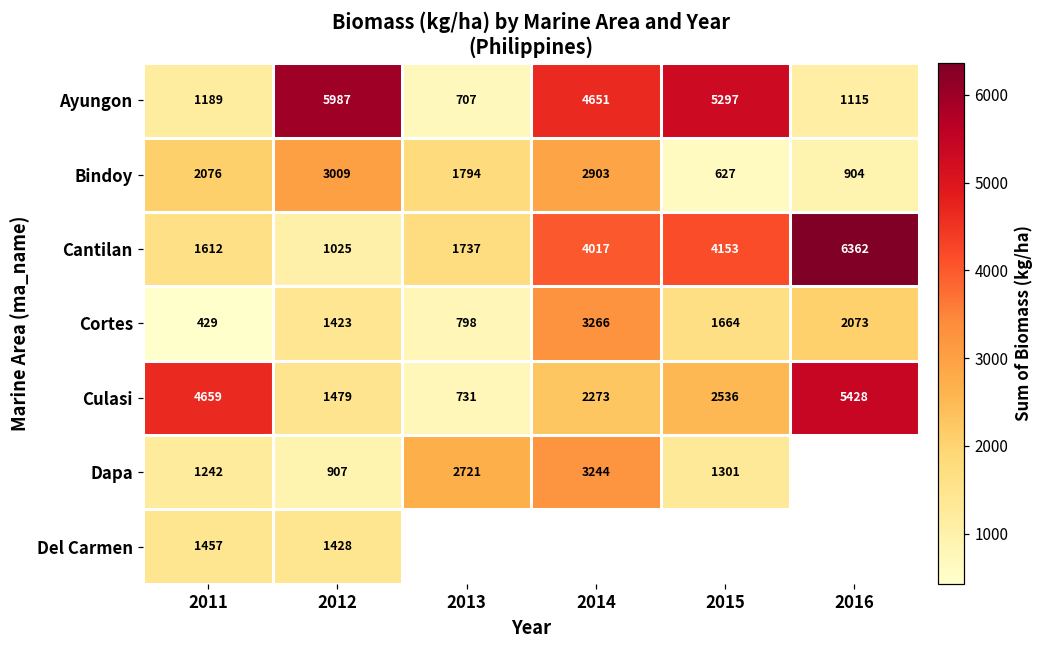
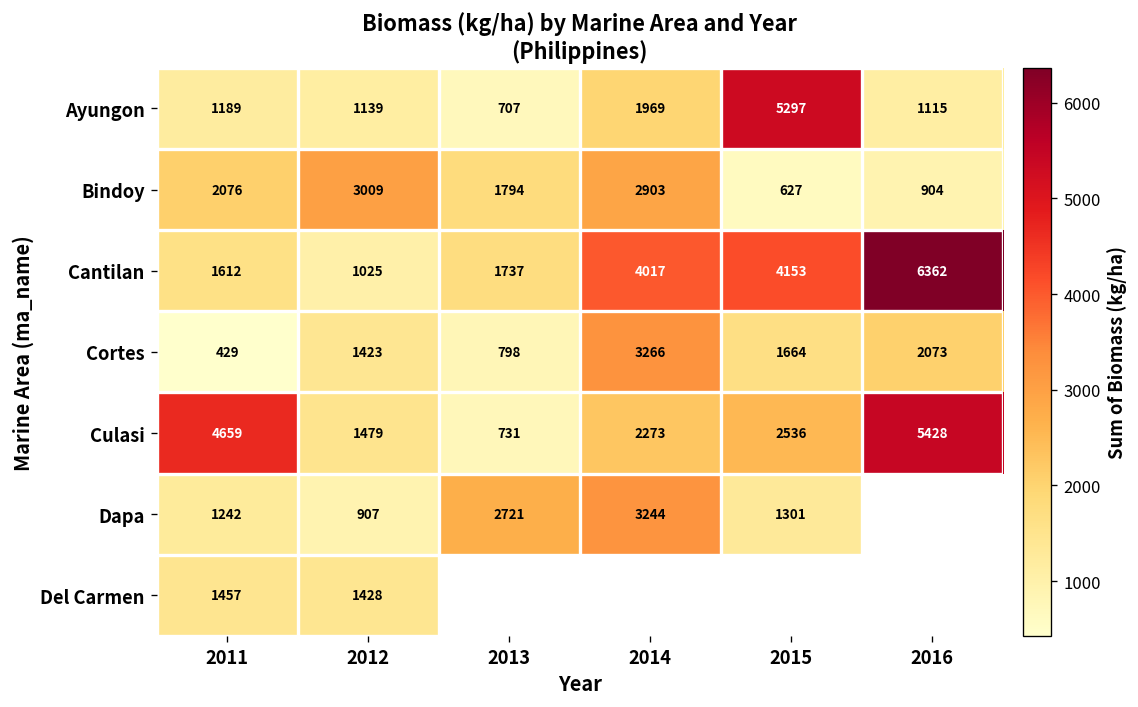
Ayungon, 2012: 5987 -> 1139
Ayungon, 2014: 4651 -> 1969
